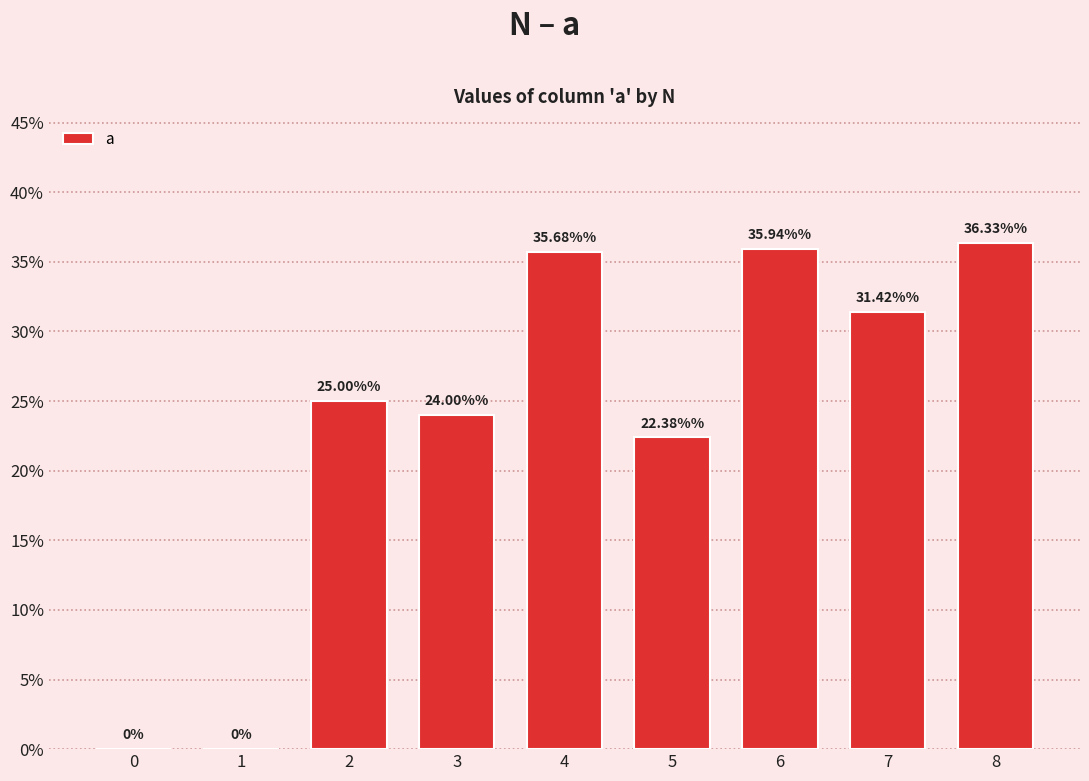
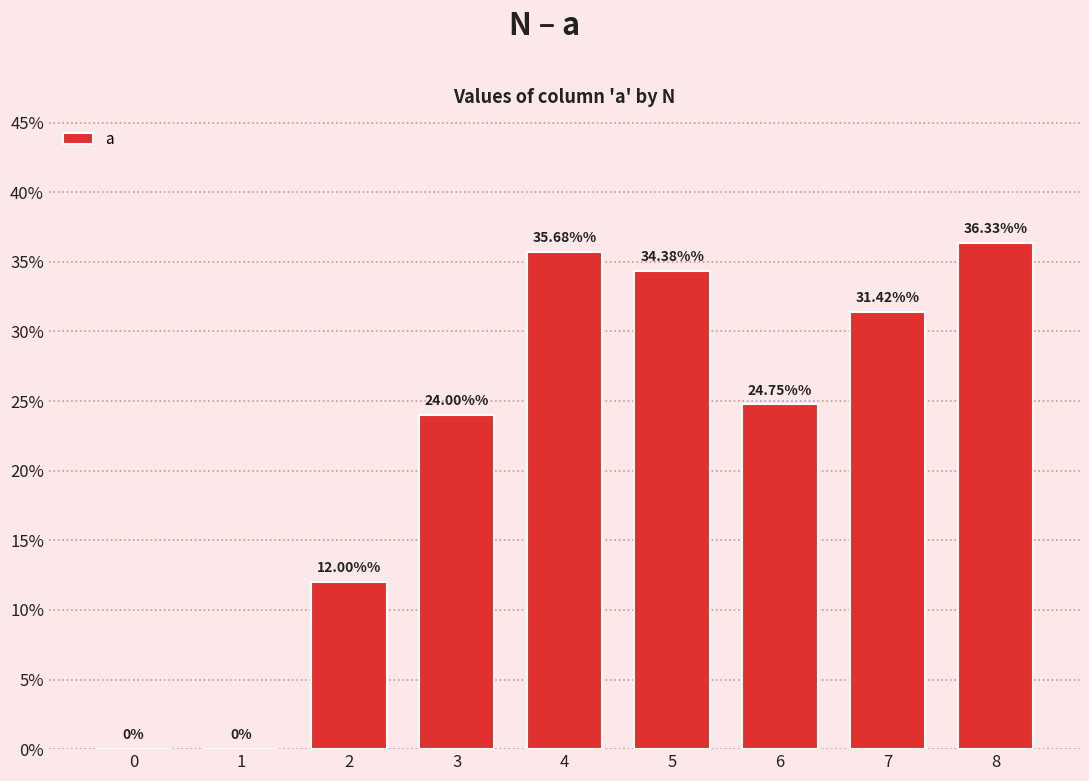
2: 25.00%% -> 12.00%%
5: 22.38%% -> 34.38%%
6: 35.94%% -> 24.75%%
